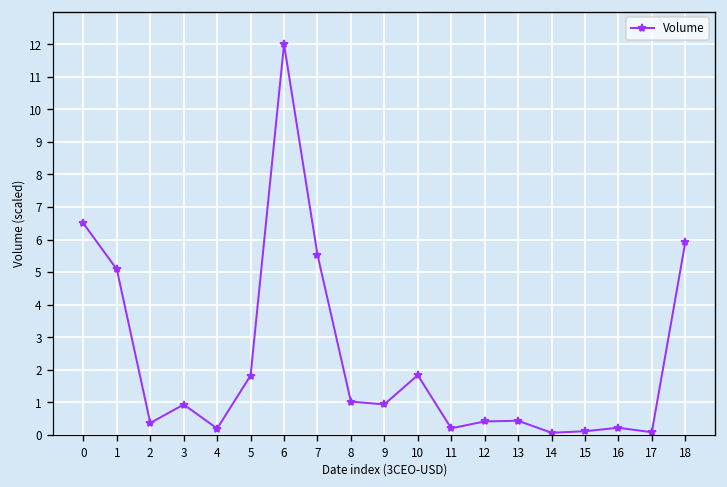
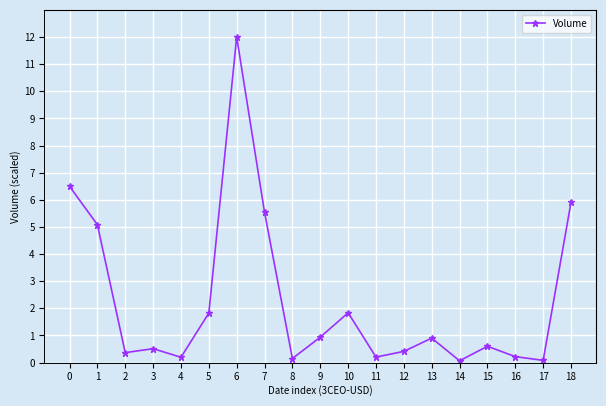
3: 0.9 -> 0.5
8: 1.0 -> 0.1
13: 0.4 -> 0.9
15: 0.1 -> 0.6
